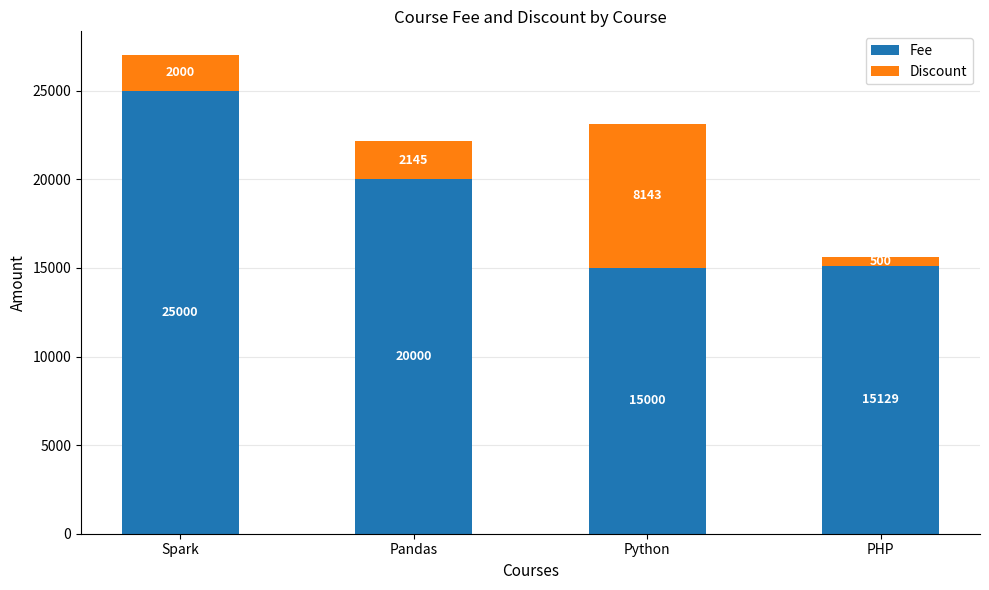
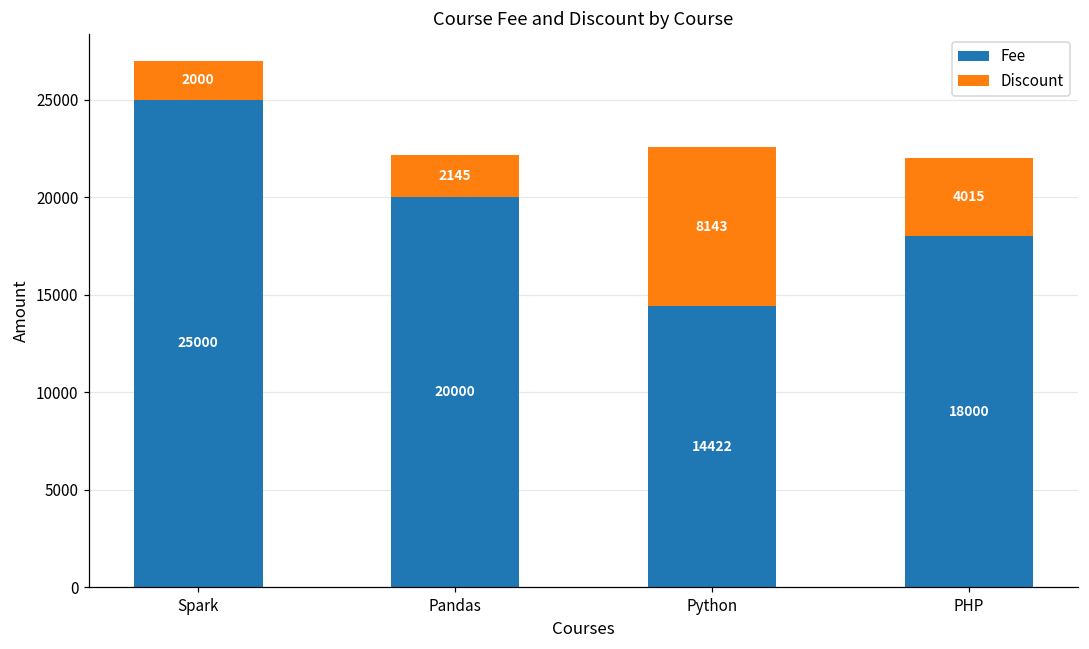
Fee, Python: 15000 -> 14422
Fee, PHP: 15129 -> 18000
Discount, PHP: 500 -> 4015
